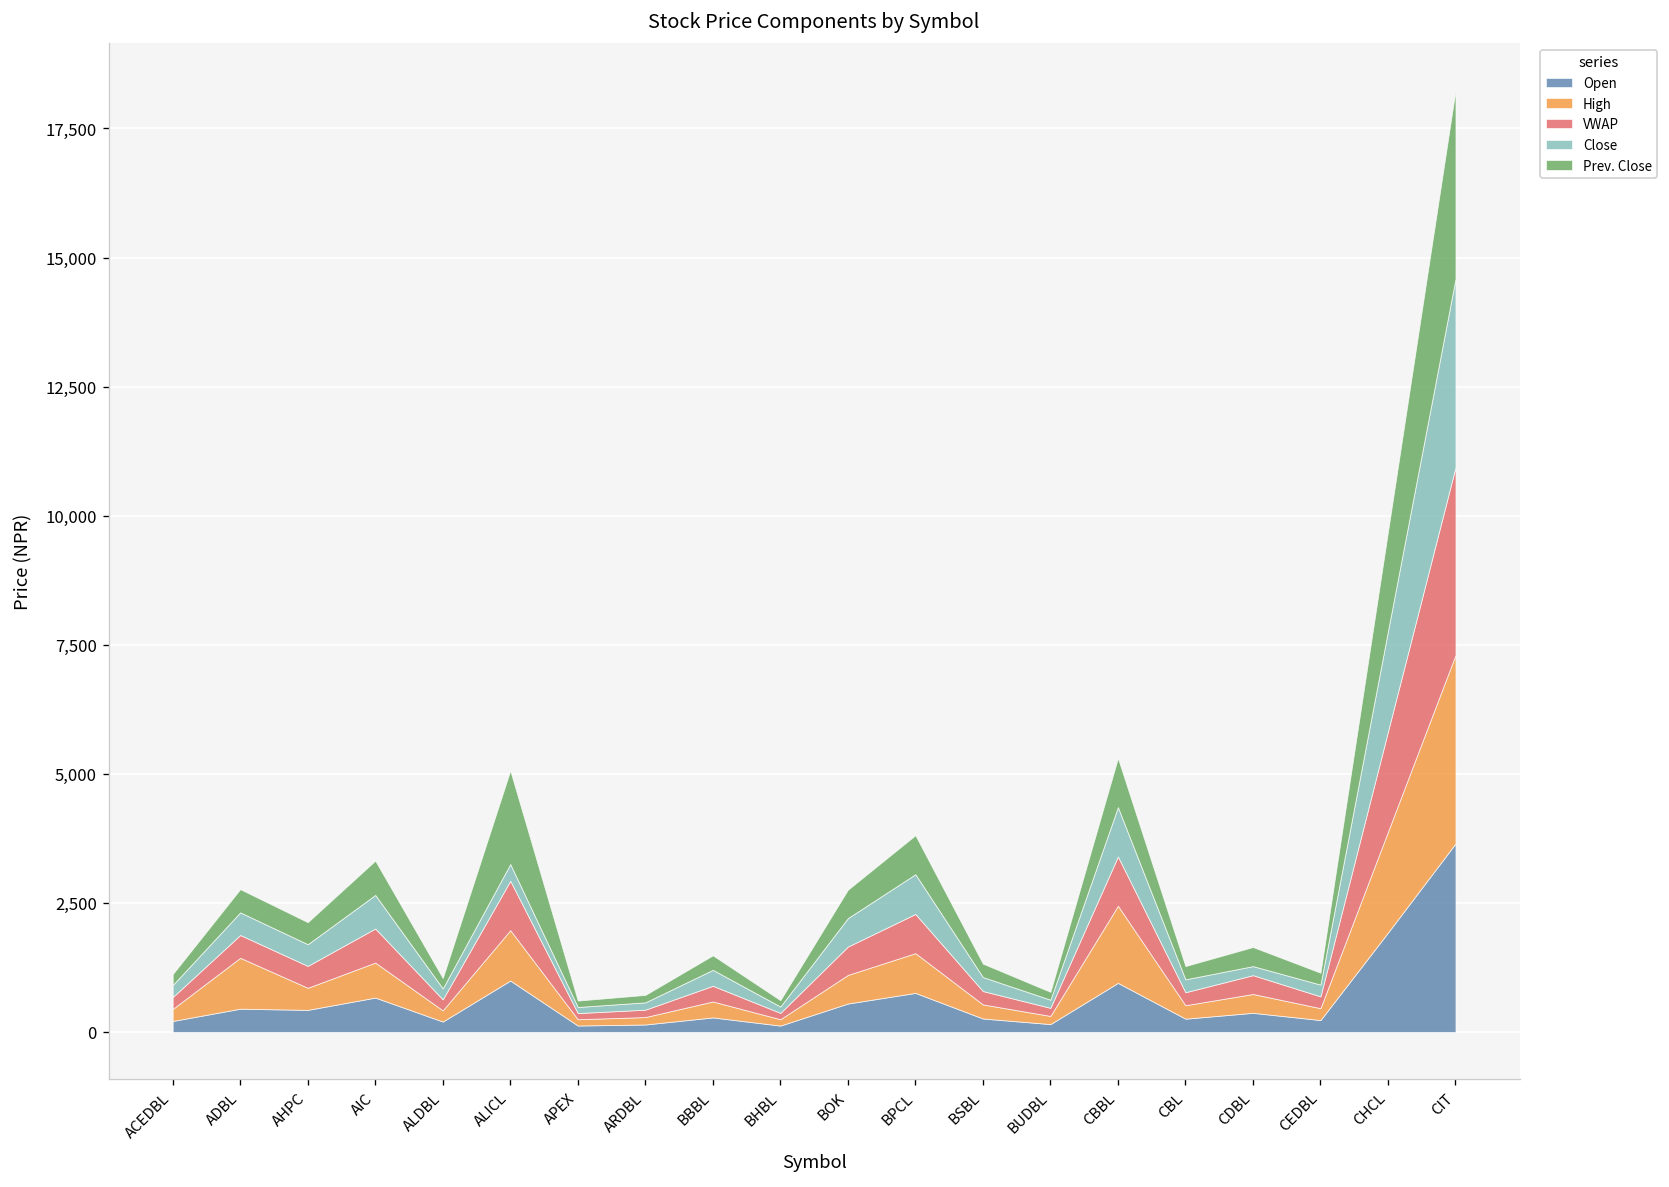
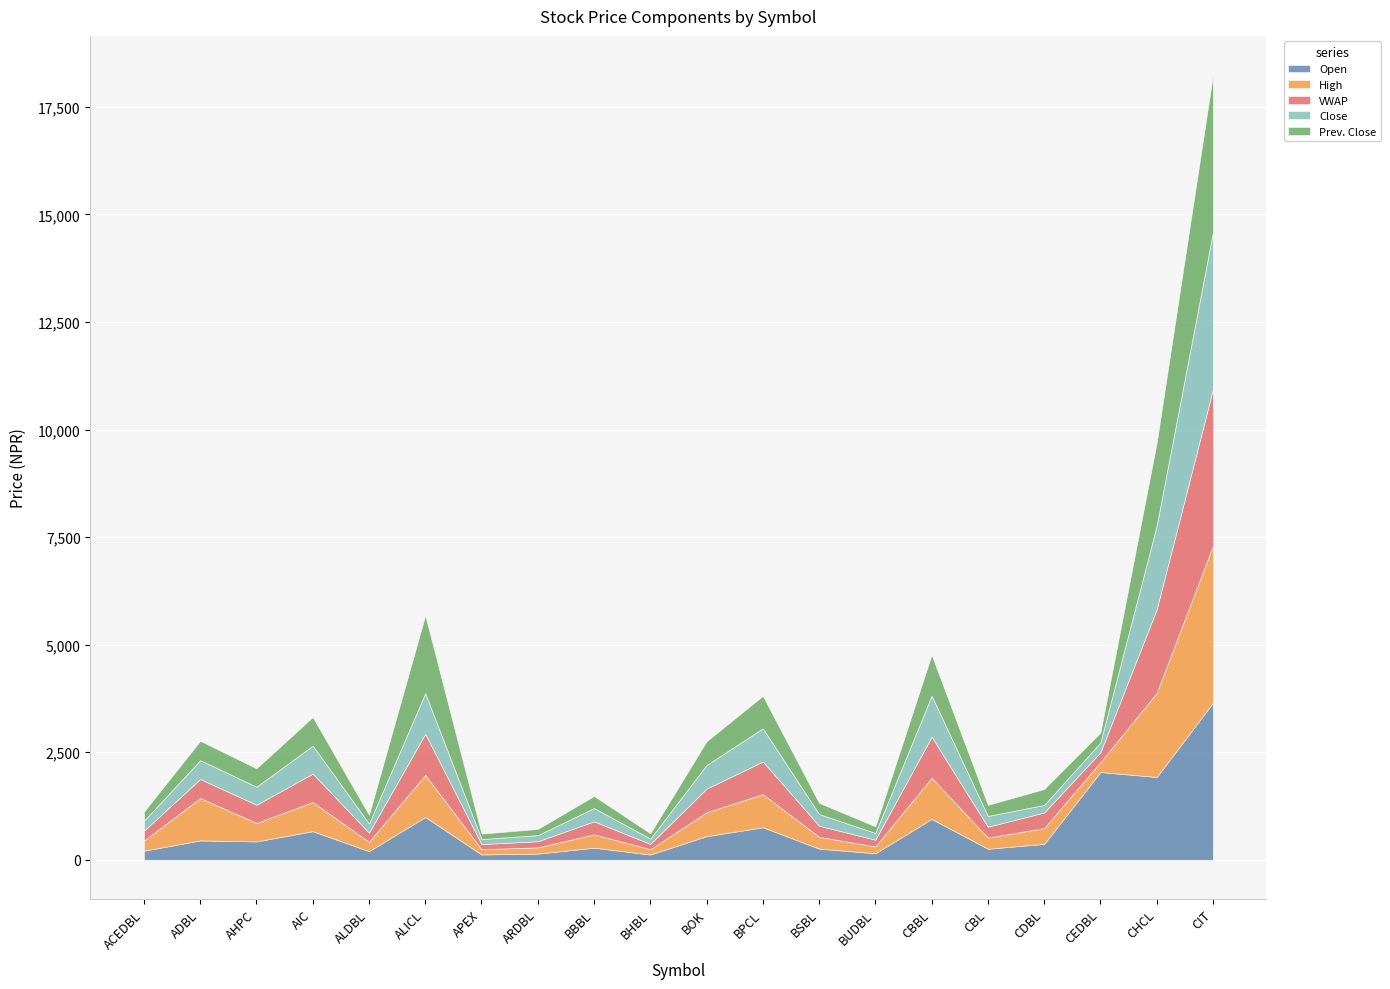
Close, ALICL: 300 -> 900
High, CBBL: 1,500 -> 1,000
Open, CEDBL: 200 -> 2,000
